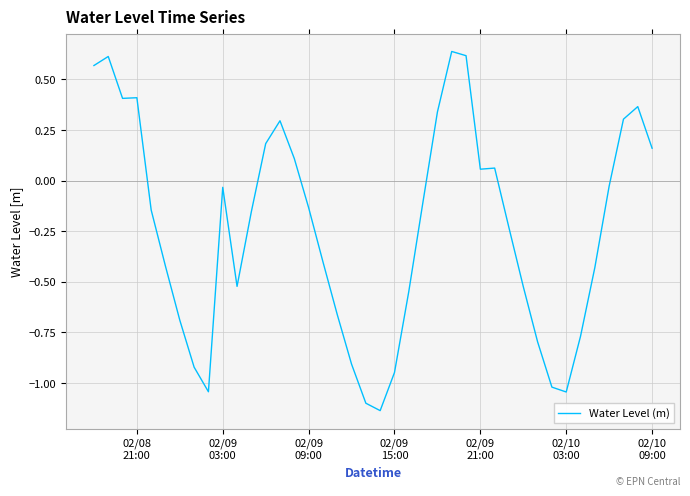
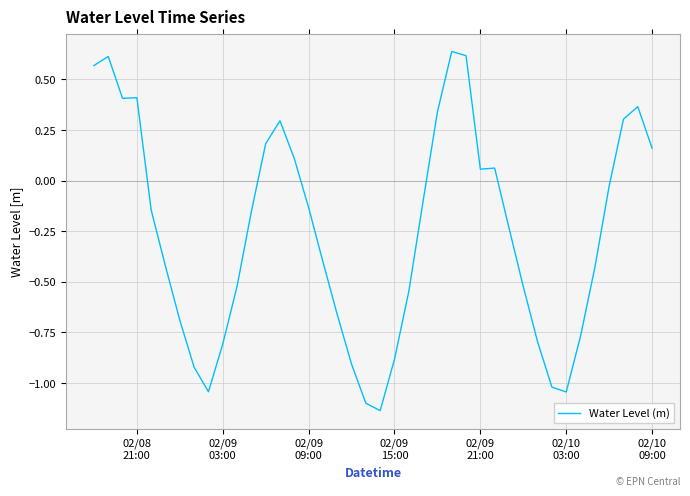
02/09 03:00: -0.03 -> -0.81
02/09 15:00: -0.95 -> -0.88
